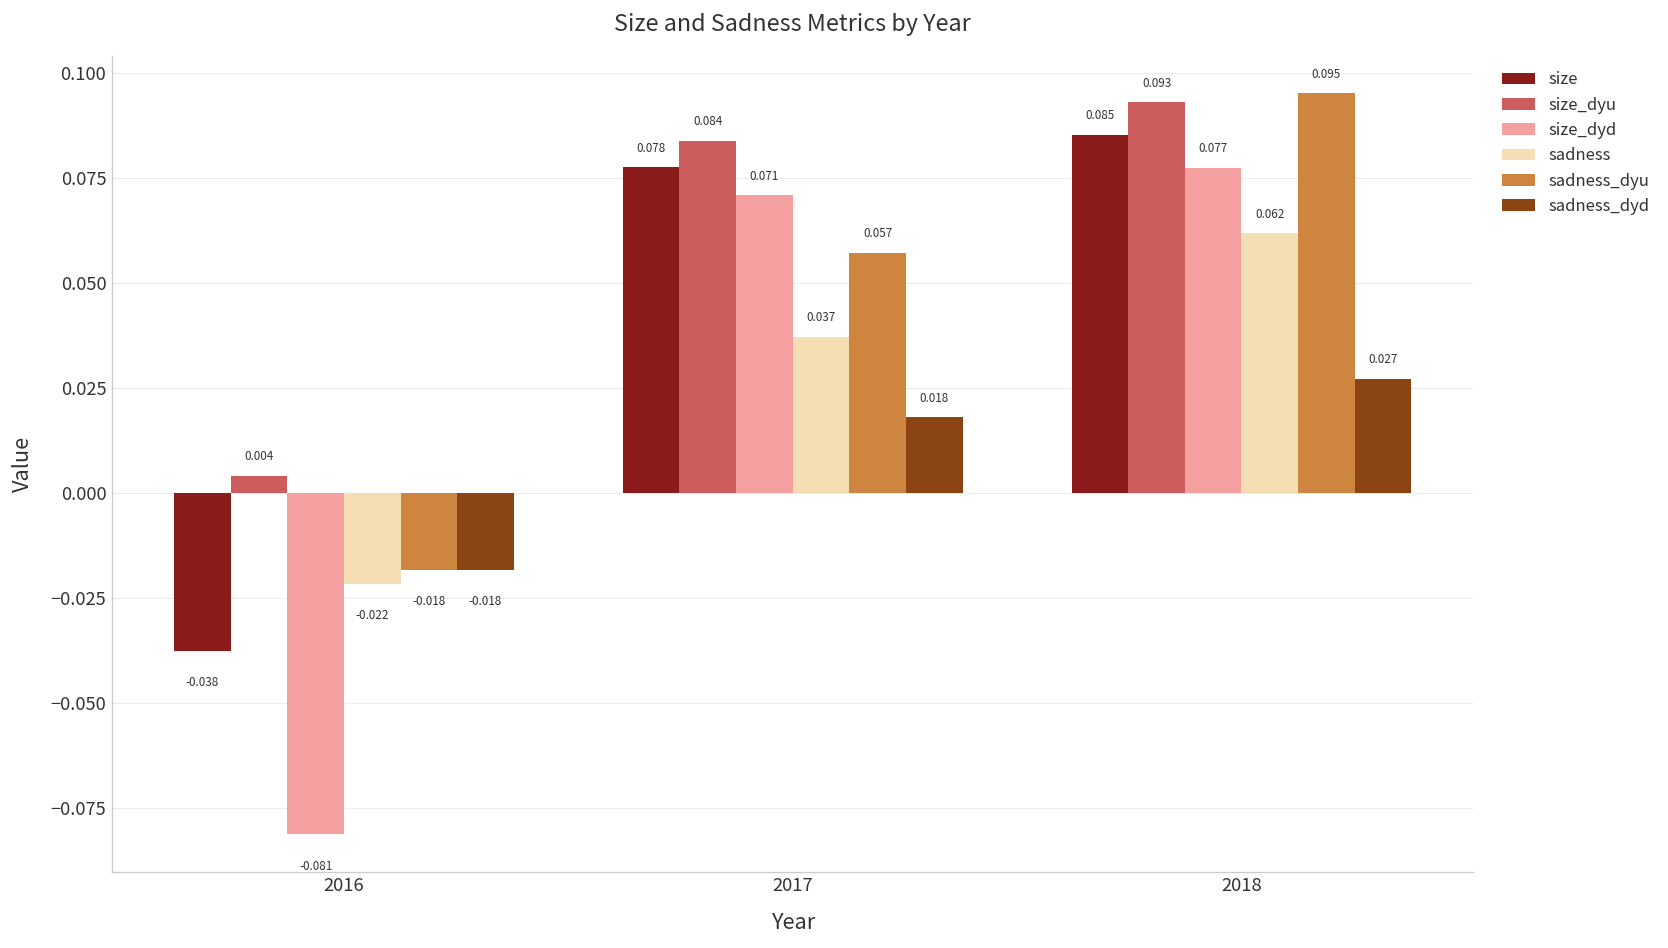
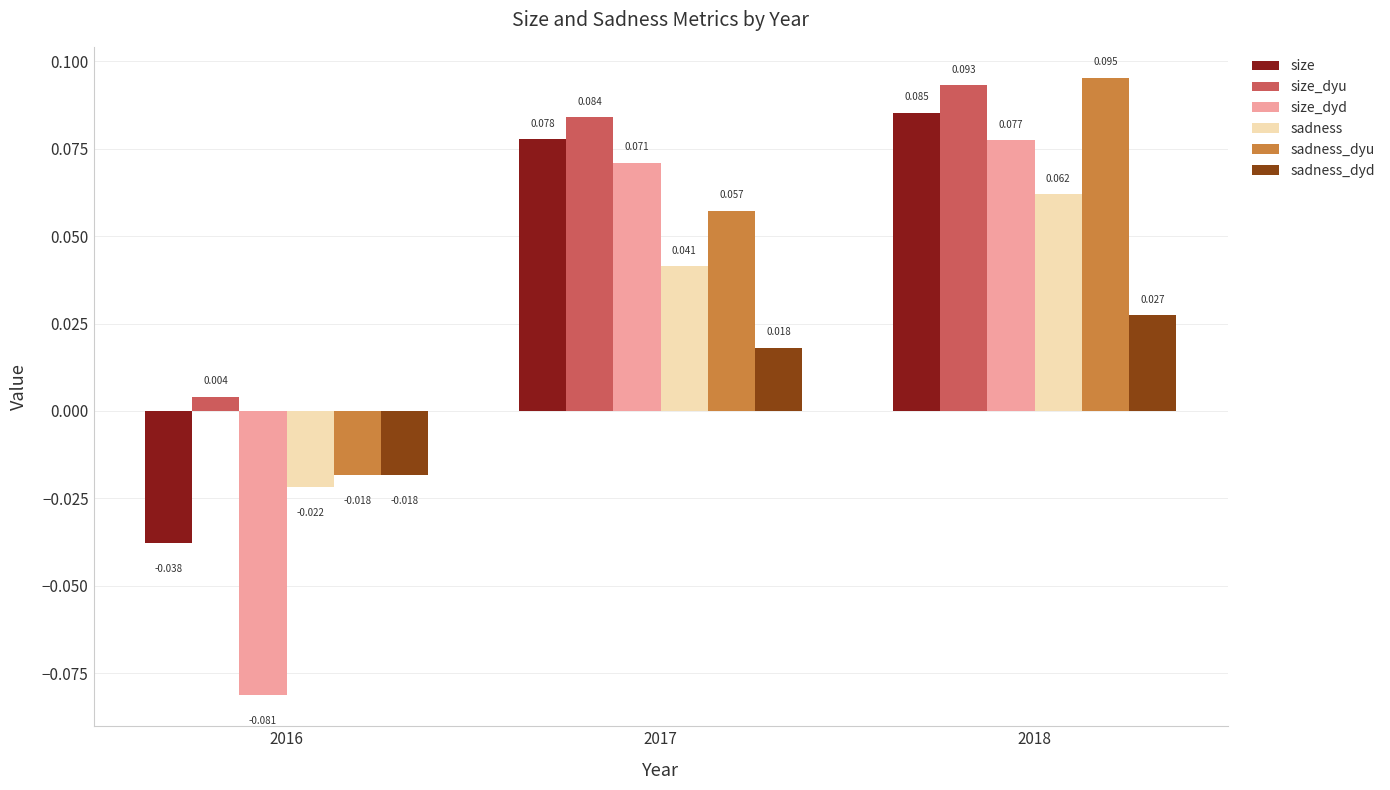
sadness, 2017: 0.037 -> 0.041
